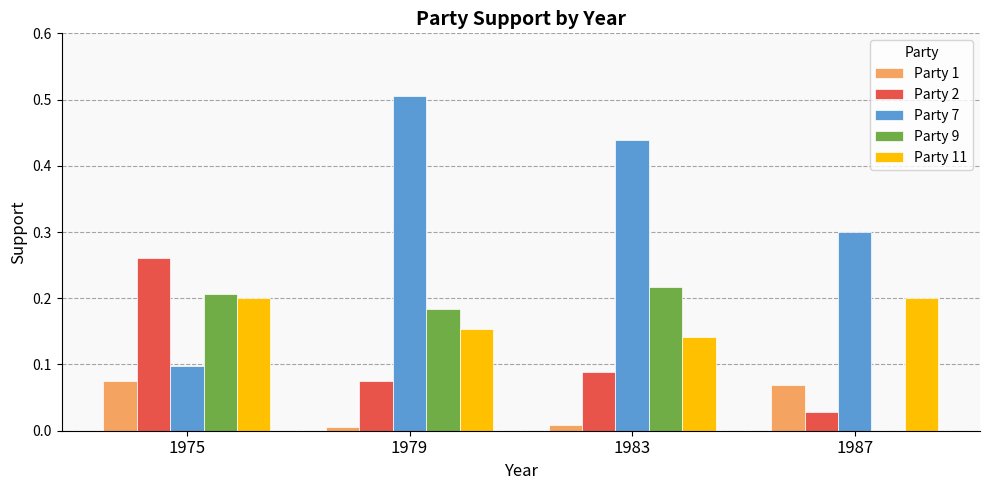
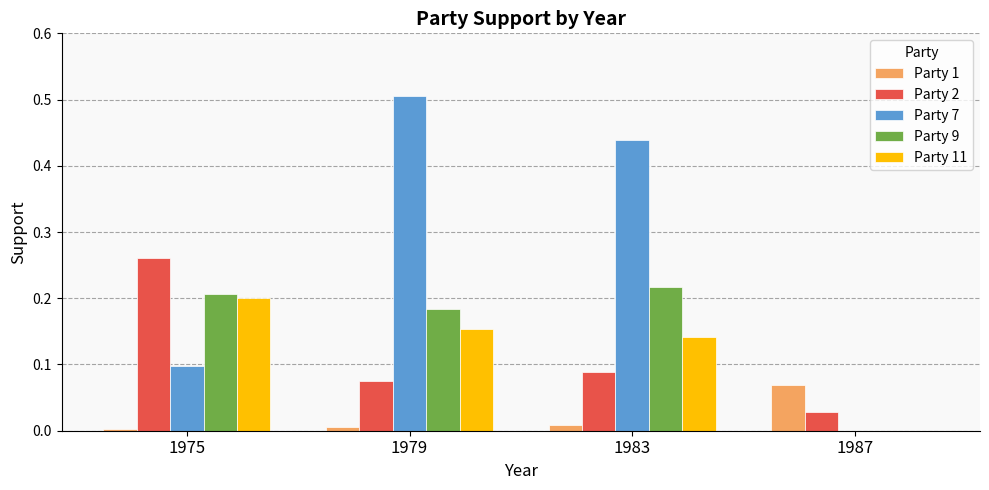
Party 1, 1975: 0.08 -> 0.00
Party 7, 1987: 0.3 -> 0.0
Party 11, 1987: 0.2 -> 0.0
